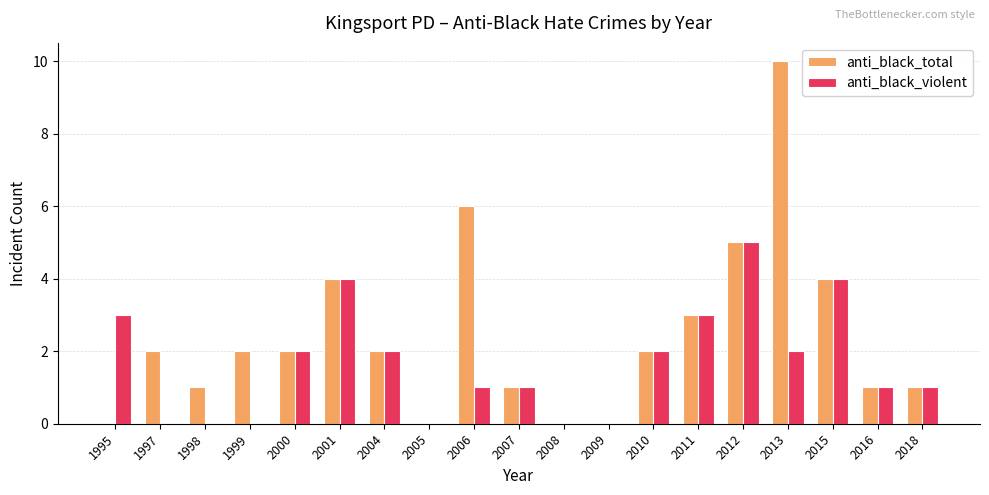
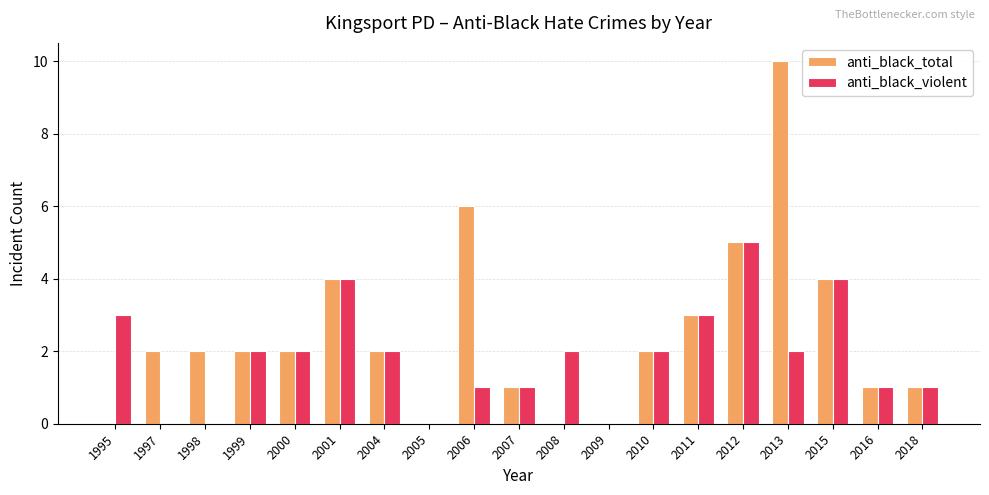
anti_black_total, 1998: 1 -> 2
anti_black_violent, 1999: 0 -> 2
anti_black_violent, 2008: 0 -> 2
